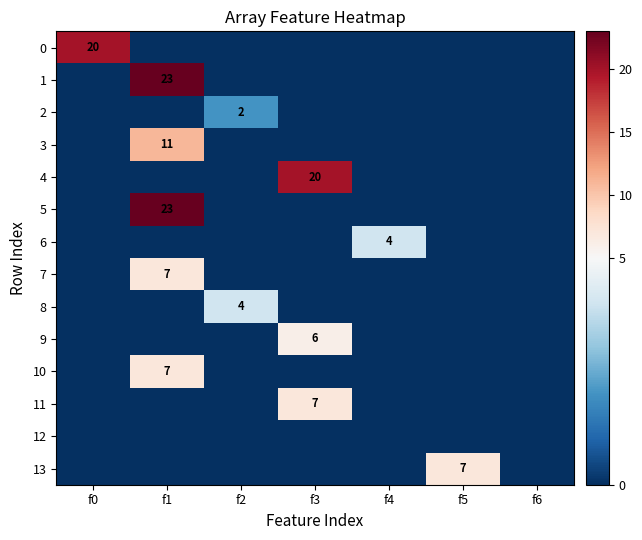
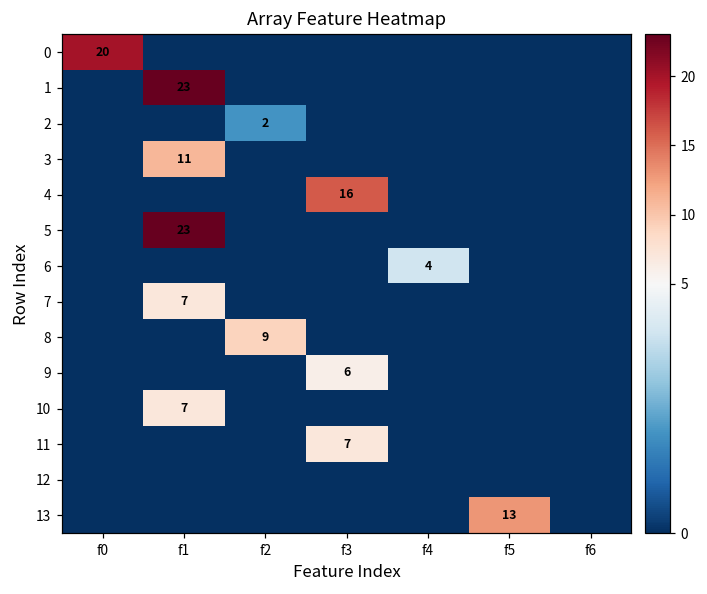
4, f3: 20 -> 16
8, f2: 4 -> 9
13, f5: 7 -> 13
